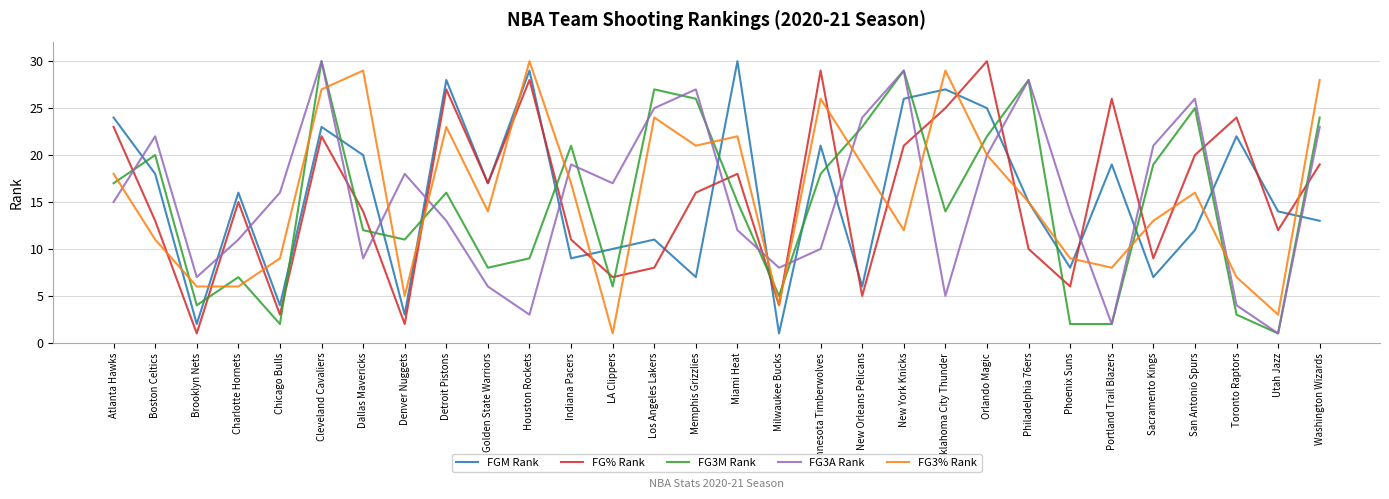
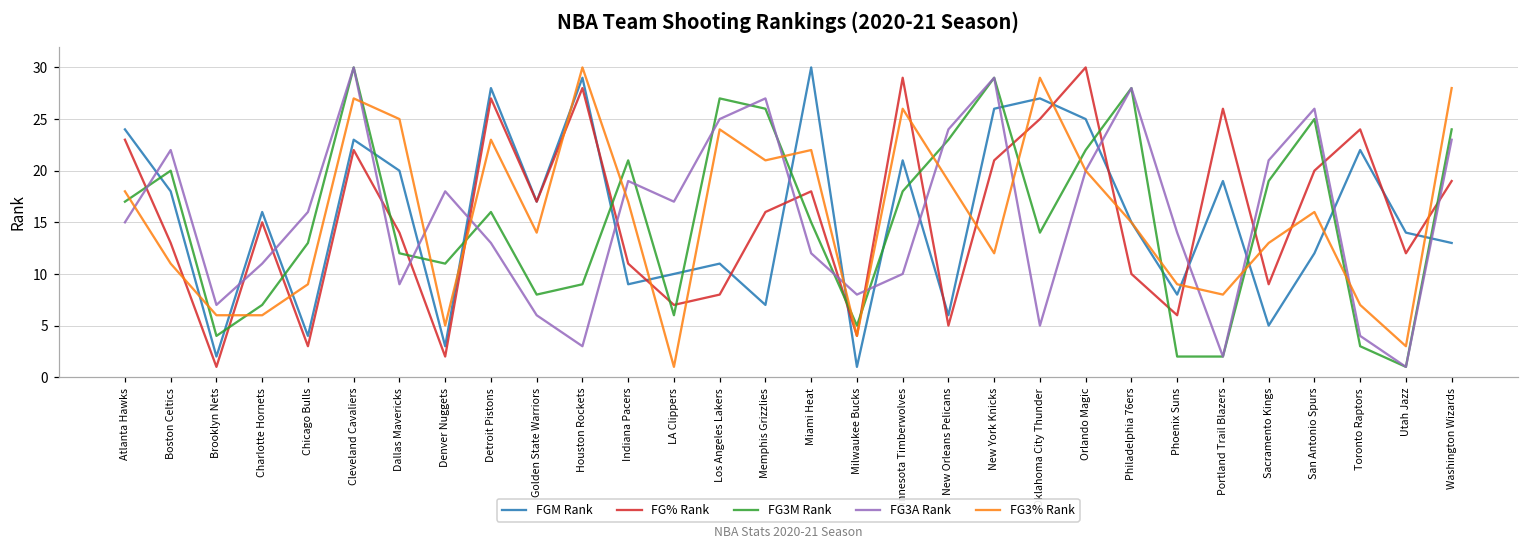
FG3M Rank, Chicago Bulls: 2 -> 13
FG3% Rank, Dallas Mavericks: 29 -> 25
FGM Rank, Sacramento Kings: 7 -> 5
